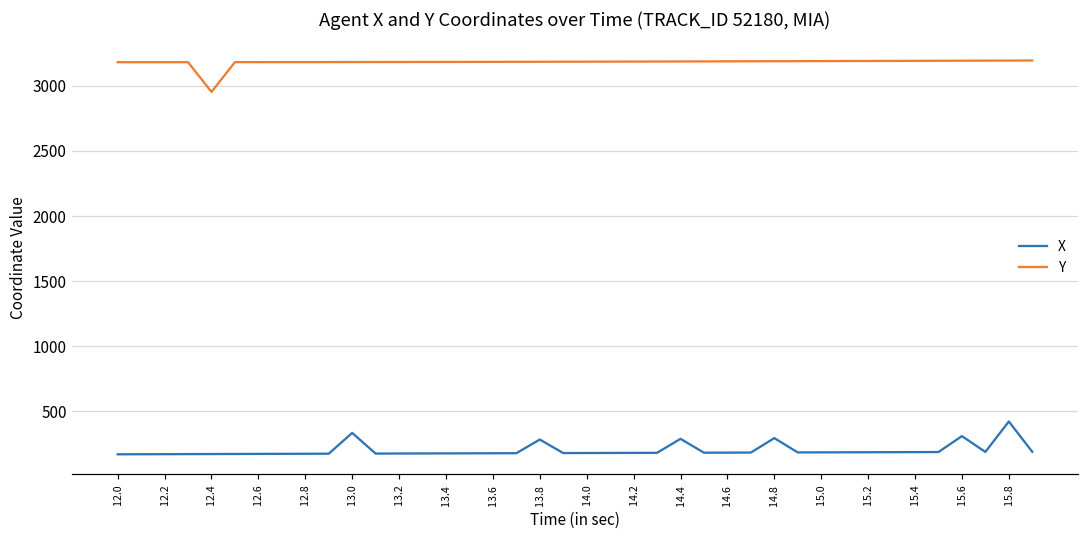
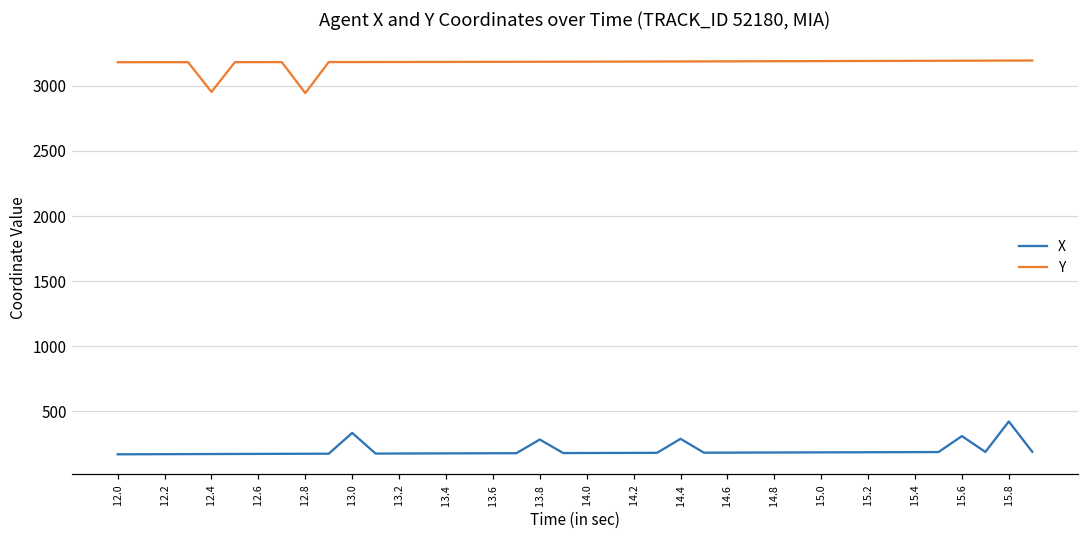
Y, 12.8: 3180 -> 2940
X, 14.8: 290 -> 180
